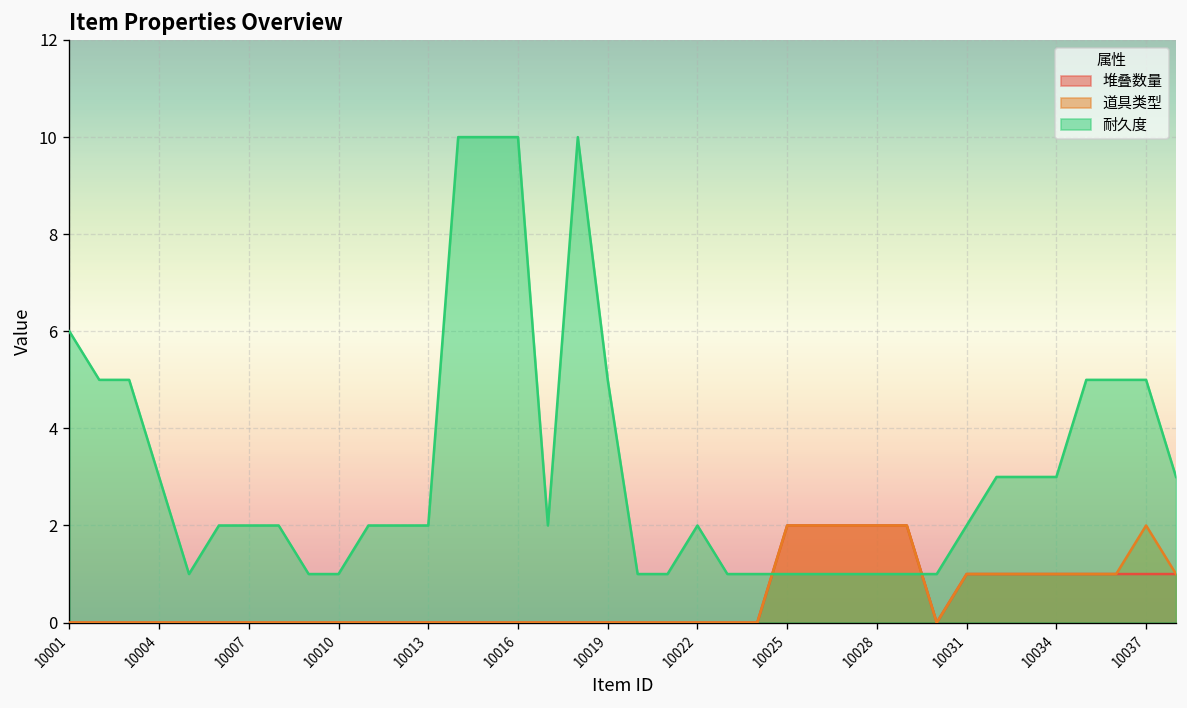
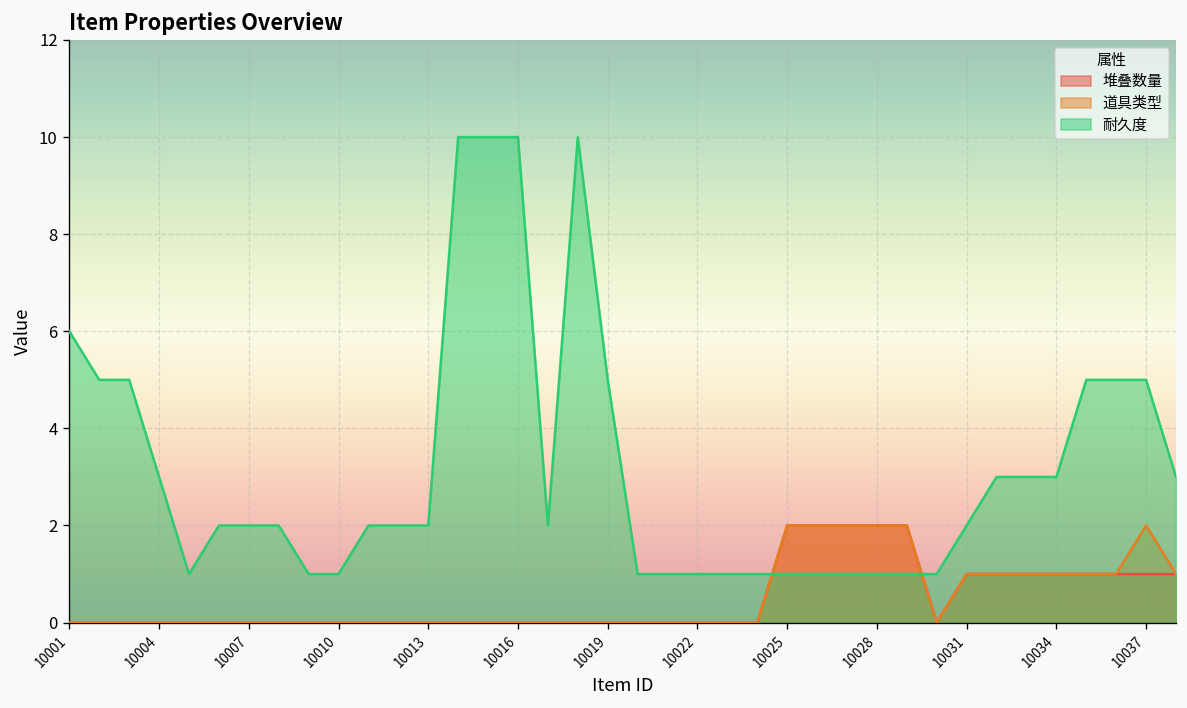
耐久度, 10022: 2 -> 1
